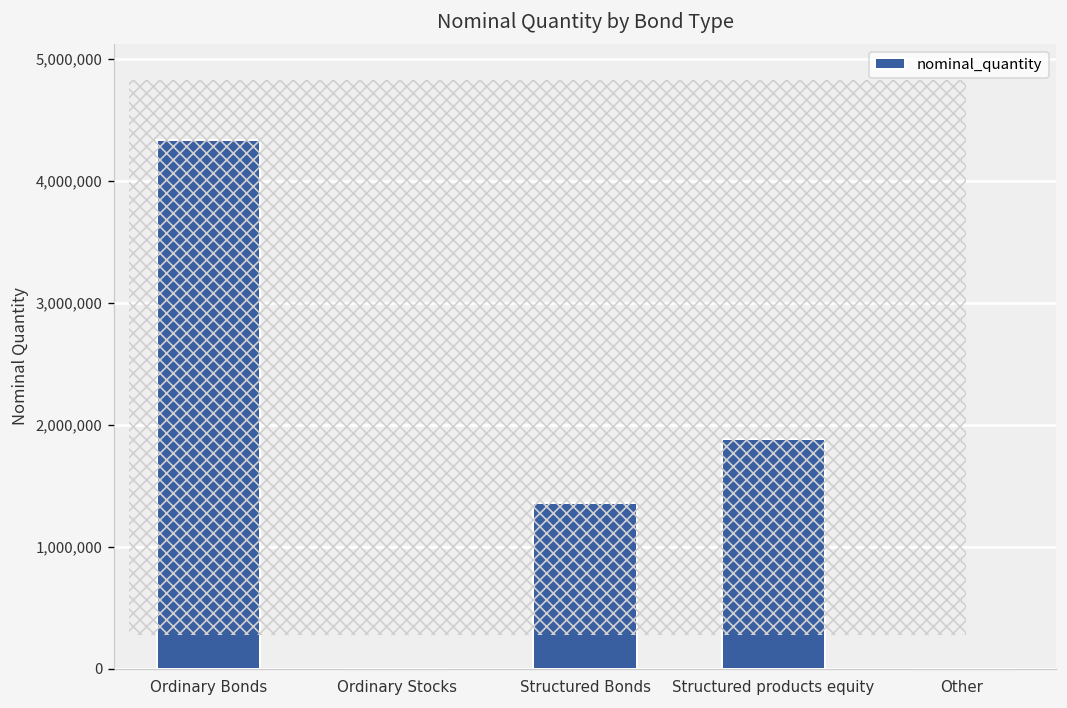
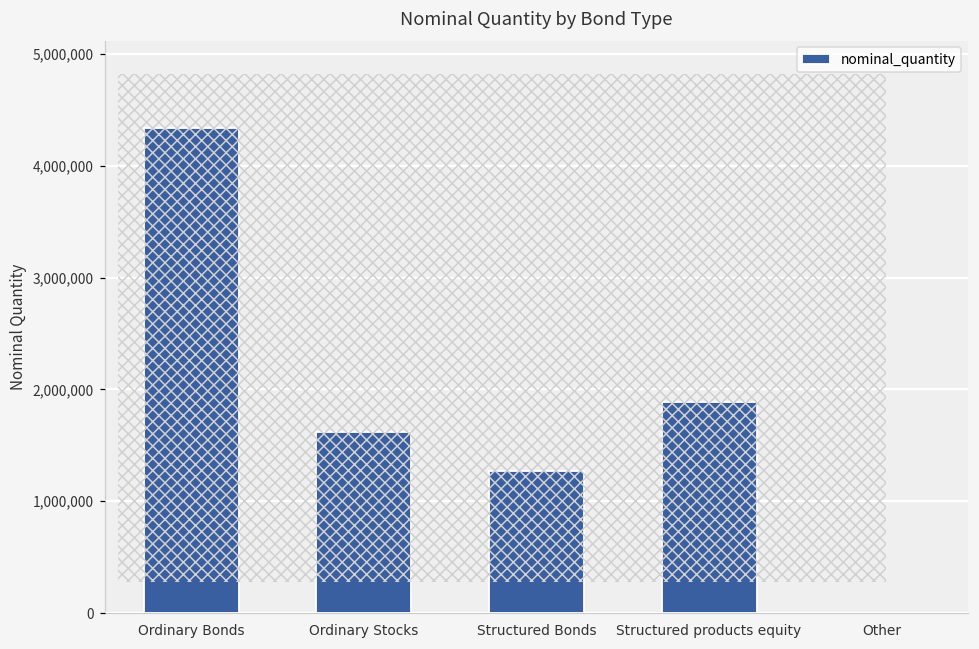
Ordinary Stocks: 0 -> 1,620,000
Structured Bonds: 1,360,000 -> 1,270,000
